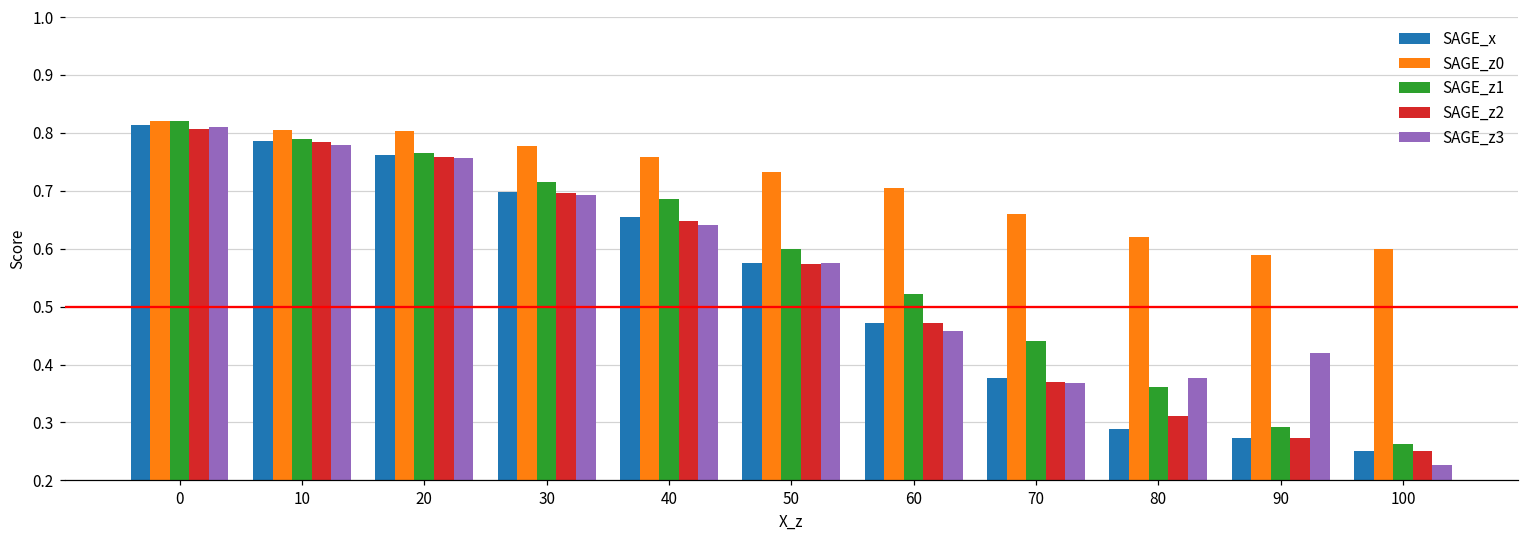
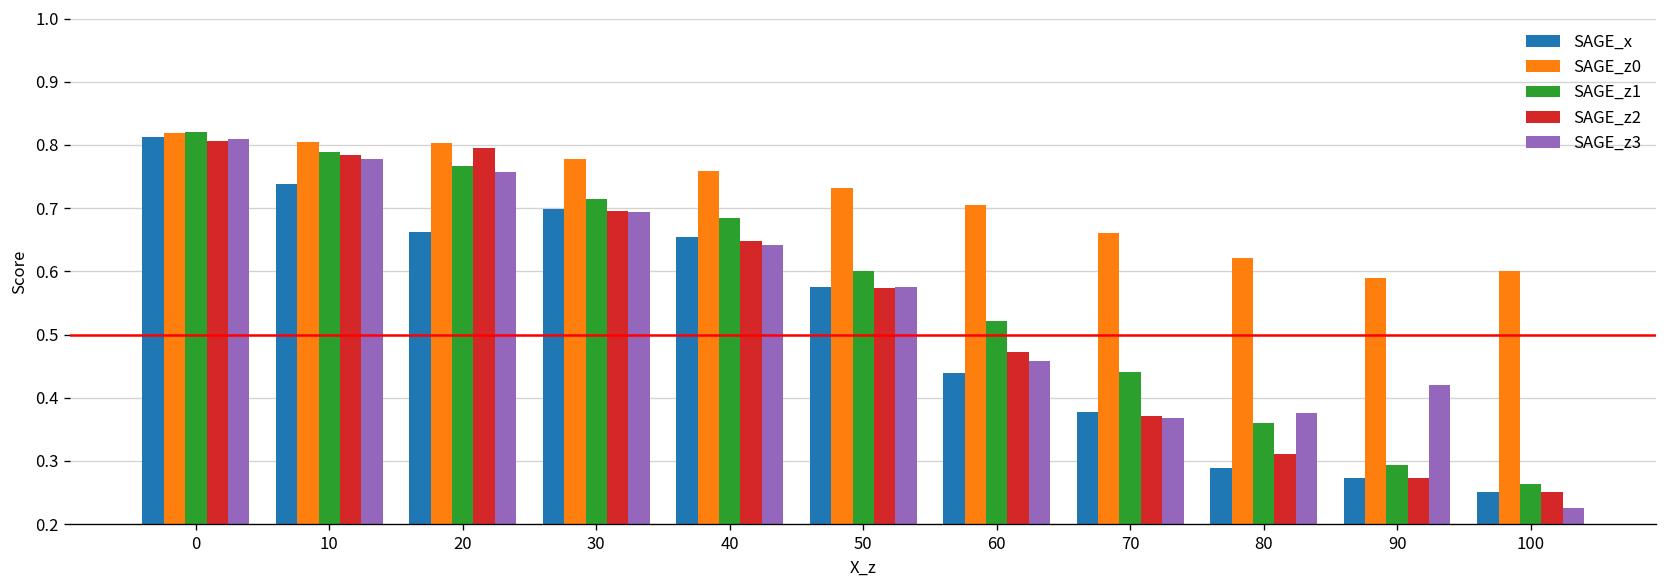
SAGE_x, 10: 0.79 -> 0.74
SAGE_x, 20: 0.76 -> 0.66
SAGE_z2, 20: 0.76 -> 0.80
SAGE_x, 60: 0.47 -> 0.44
